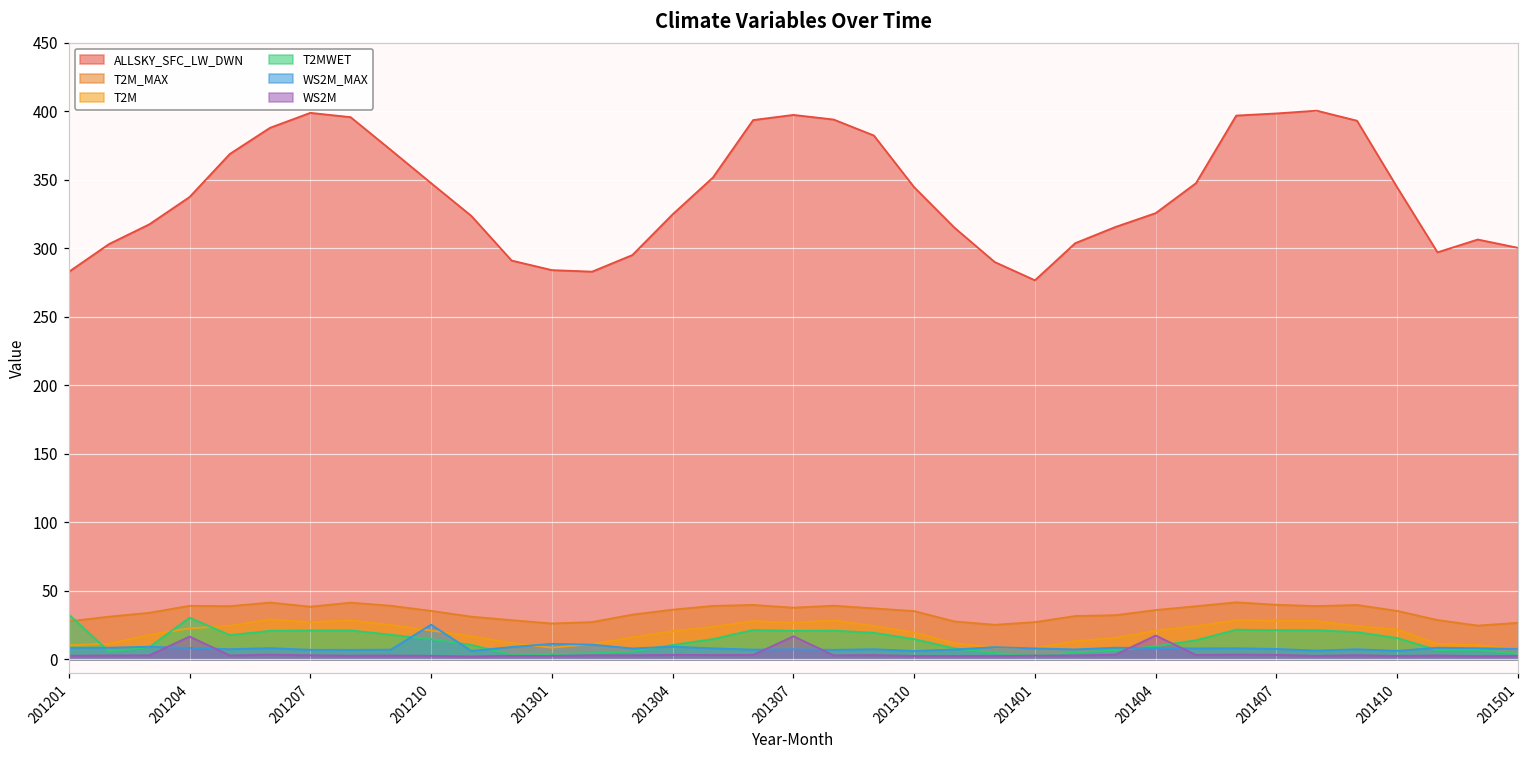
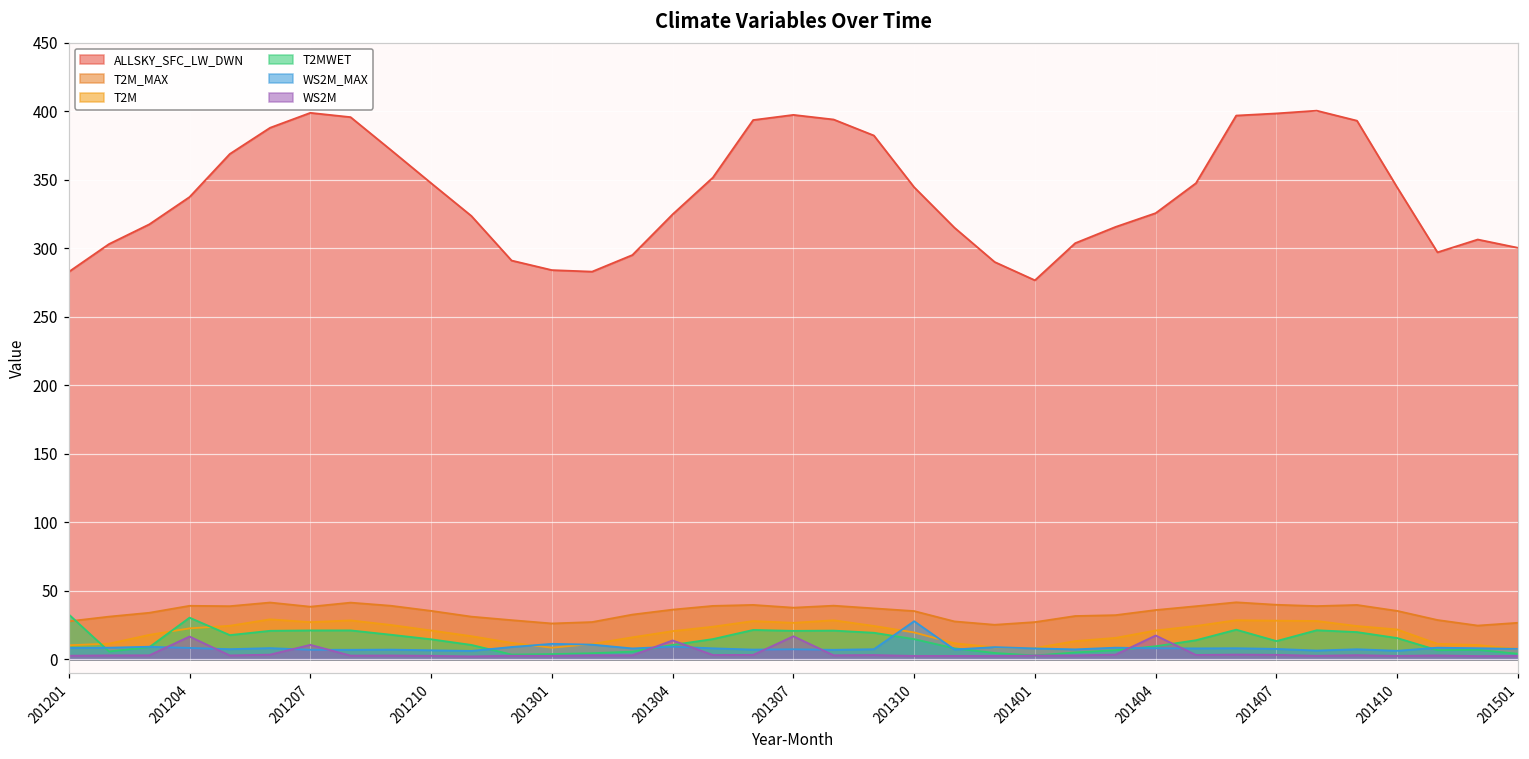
WS2M, 201207: 3 -> 11
WS2M_MAX, 201210: 25 -> 7
WS2M, 201304: 3 -> 14
WS2M_MAX, 201310: 6 -> 28
T2MWET, 201407: 21 -> 13
